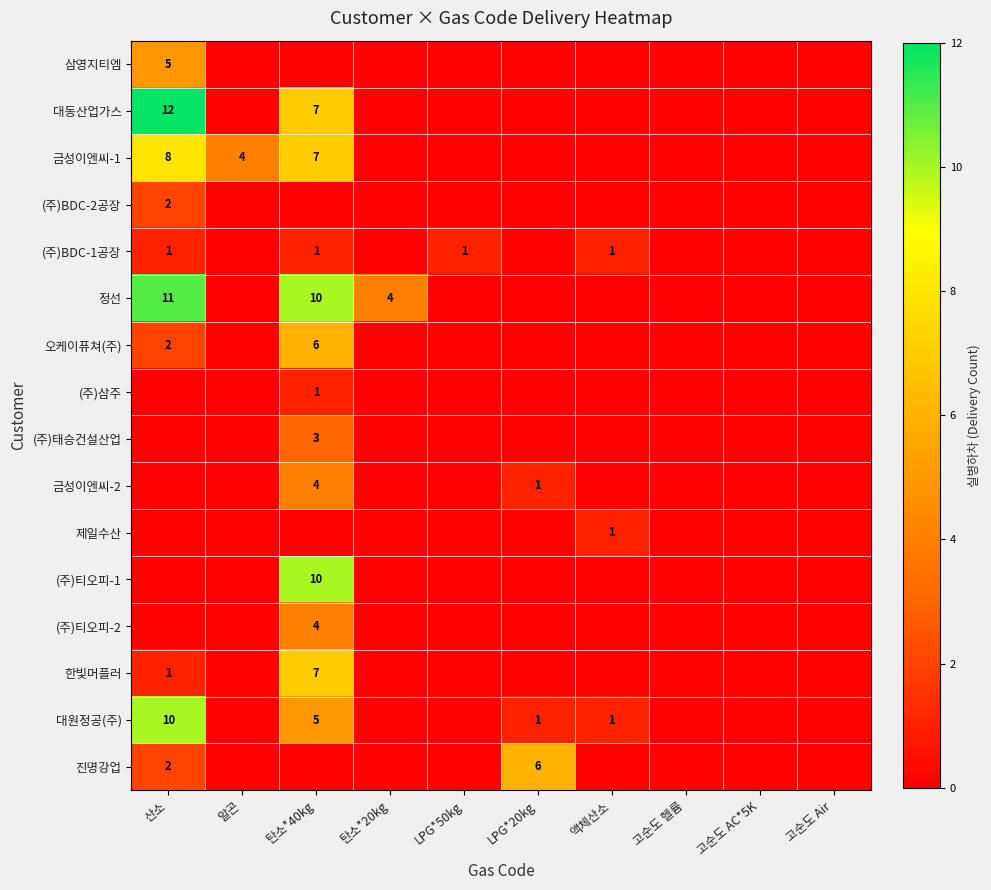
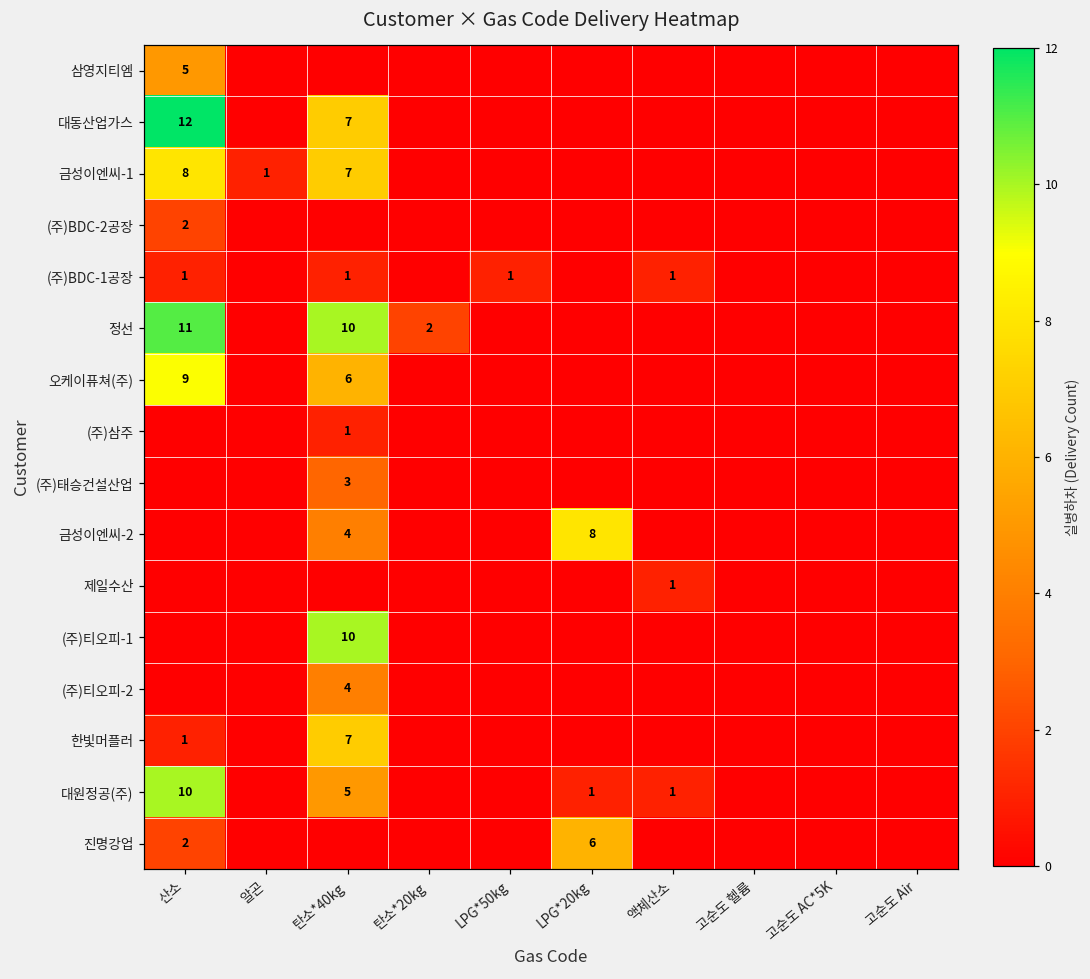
금성이엔씨-1, 알곤: 4 -> 1
정선, 탄소*20kg: 4 -> 2
오케이퓨쳐(주), 산소: 2 -> 9
금성이엔씨-2, LPG*20kg: 1 -> 8
